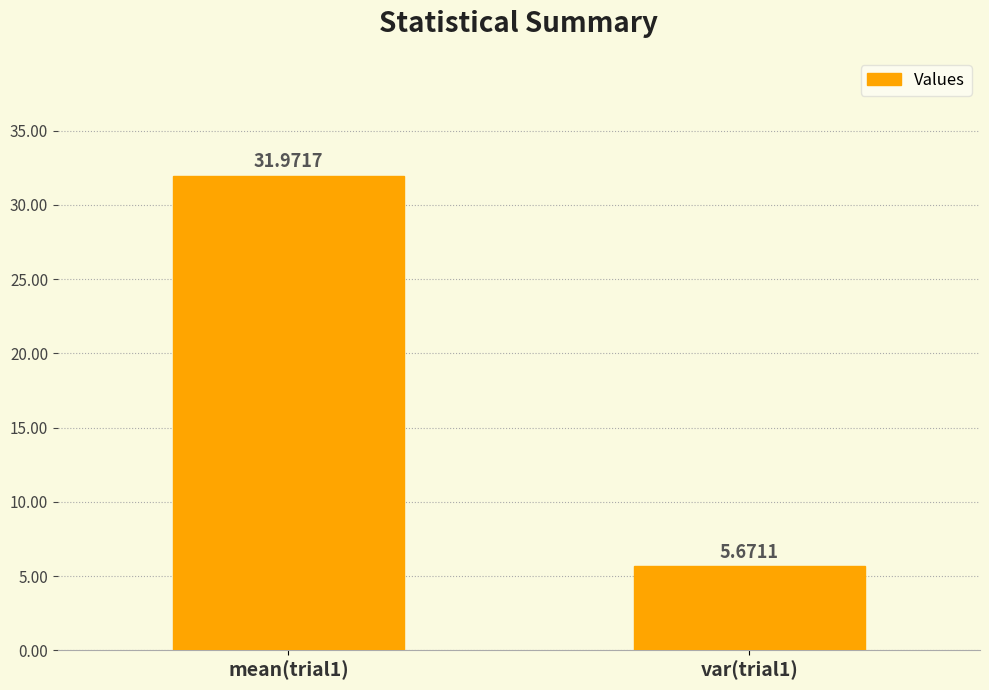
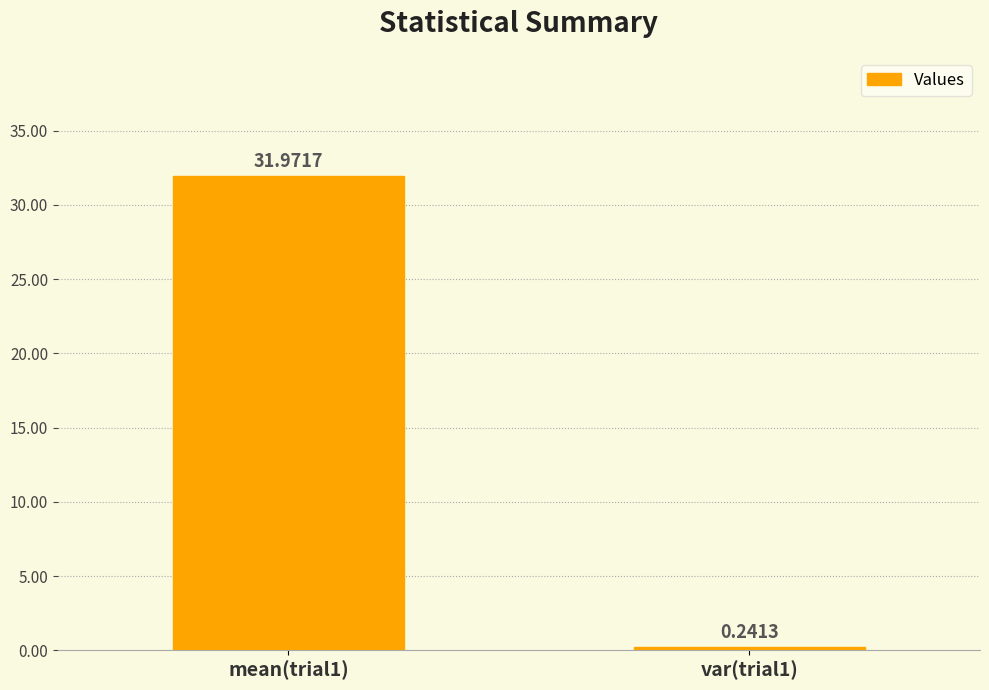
var(trial1): 5.6711 -> 0.2413
